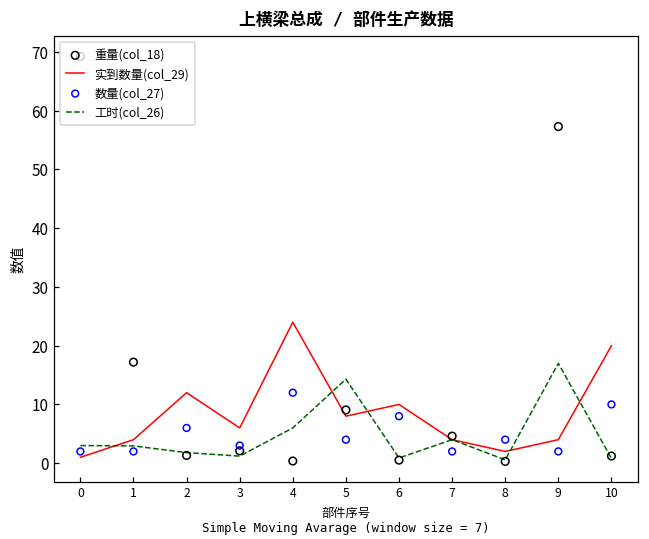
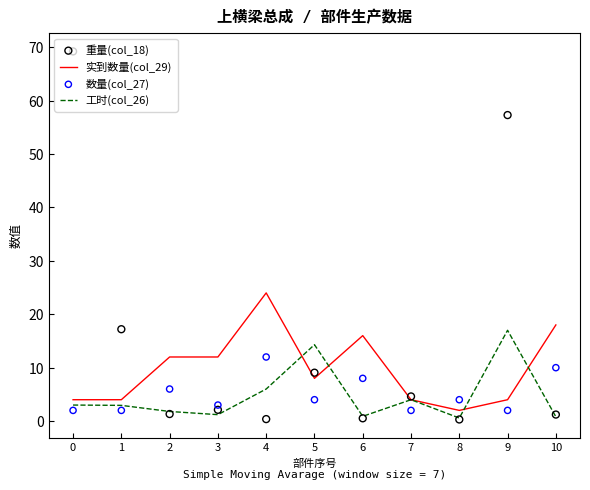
实到数量(col_29), 0: 1 -> 4
实到数量(col_29), 3: 6 -> 12
实到数量(col_29), 6: 10 -> 16
实到数量(col_29), 10: 20 -> 18
